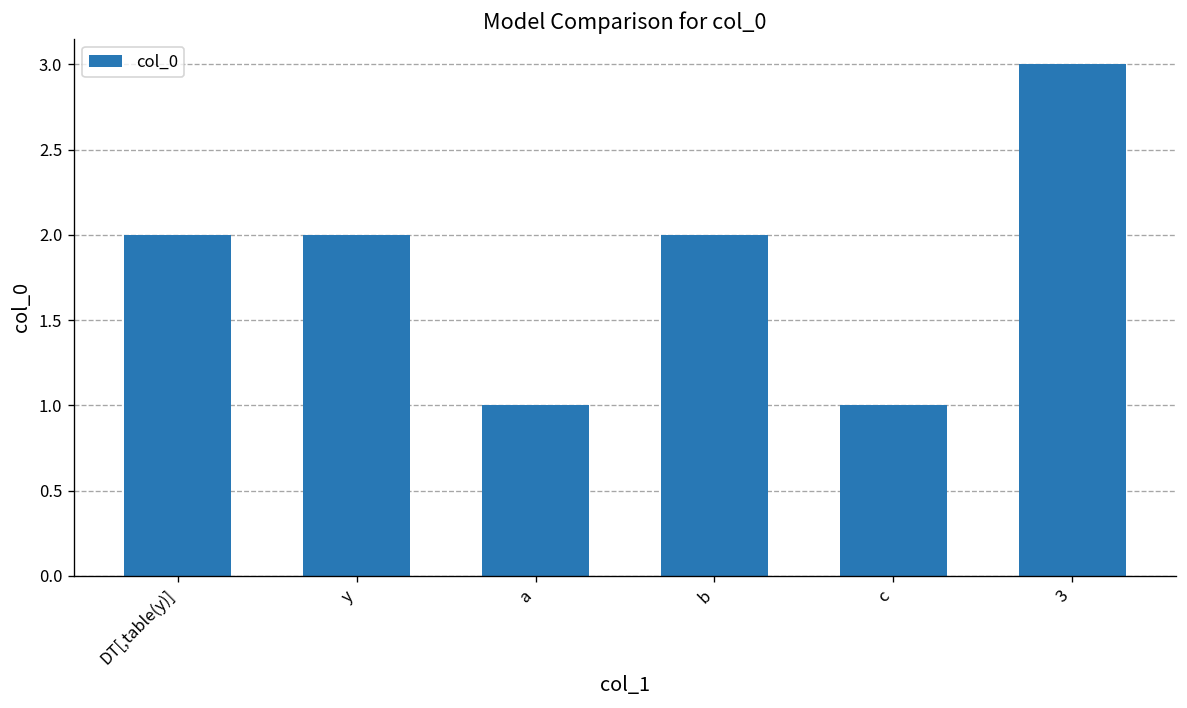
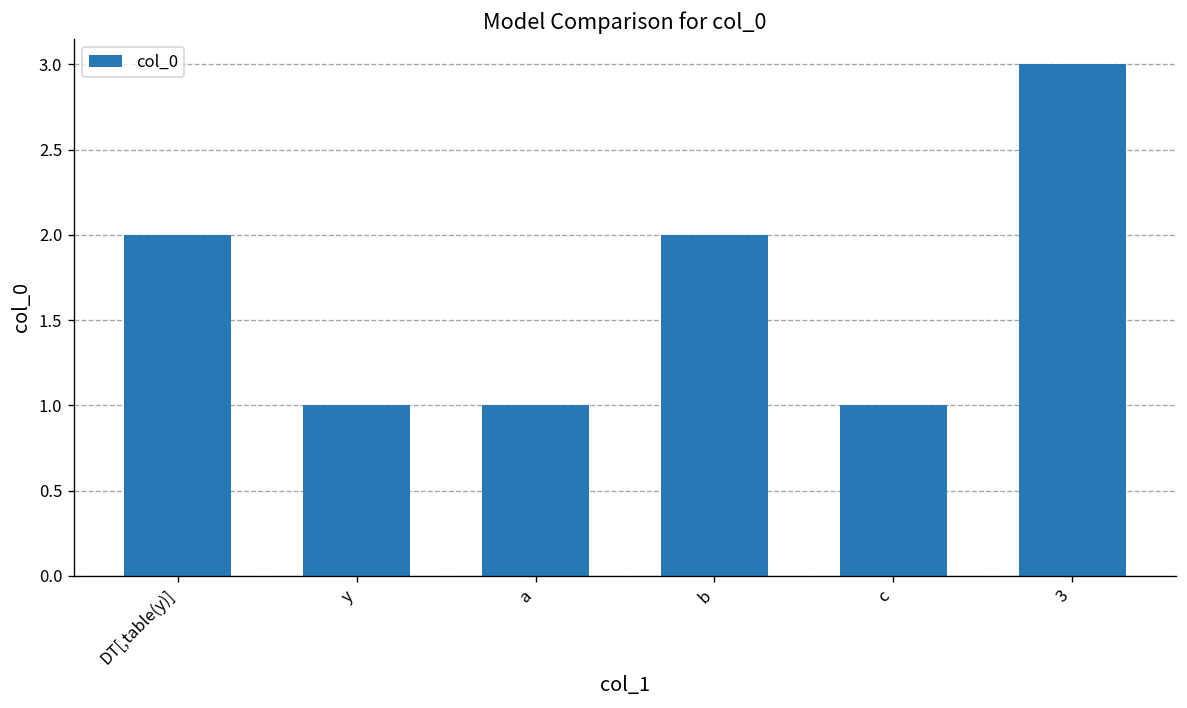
y: 2 -> 1
